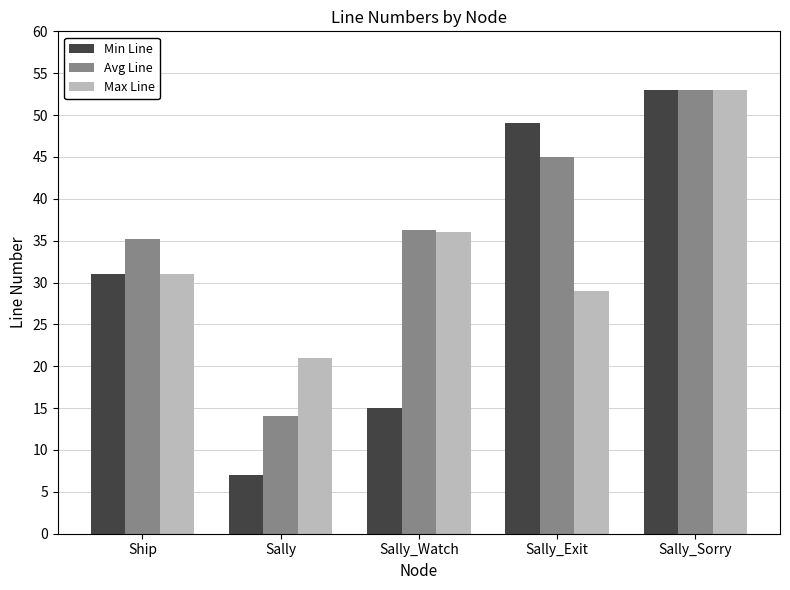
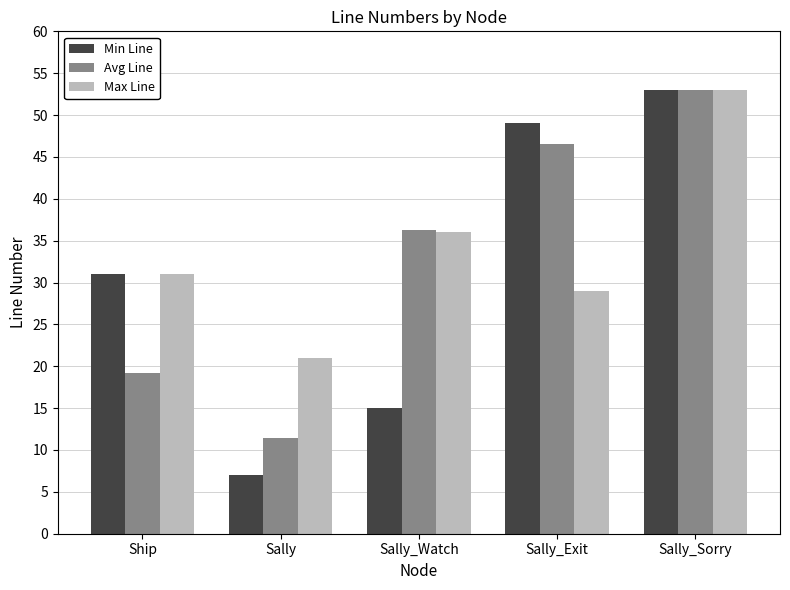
Avg Line, Ship: 35 -> 19
Avg Line, Sally: 14 -> 11
Avg Line, Sally_Exit: 45 -> 47
